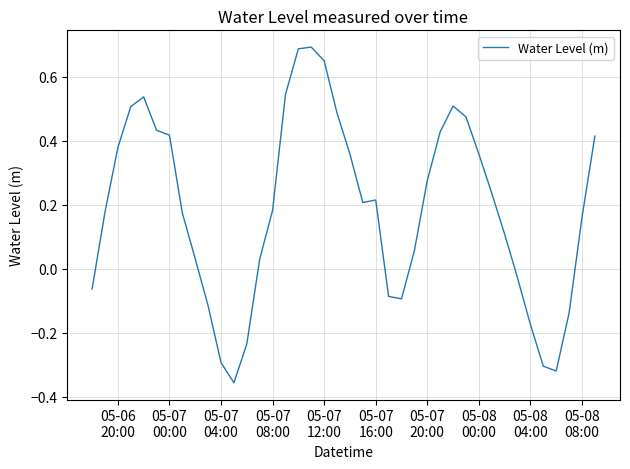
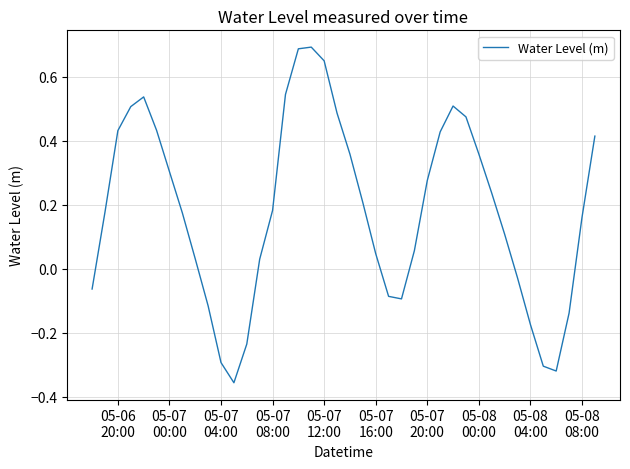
05-06 20:00: 0.38 -> 0.43
05-07 00:00: 0.42 -> 0.30
05-07 16:00: 0.22 -> 0.05
